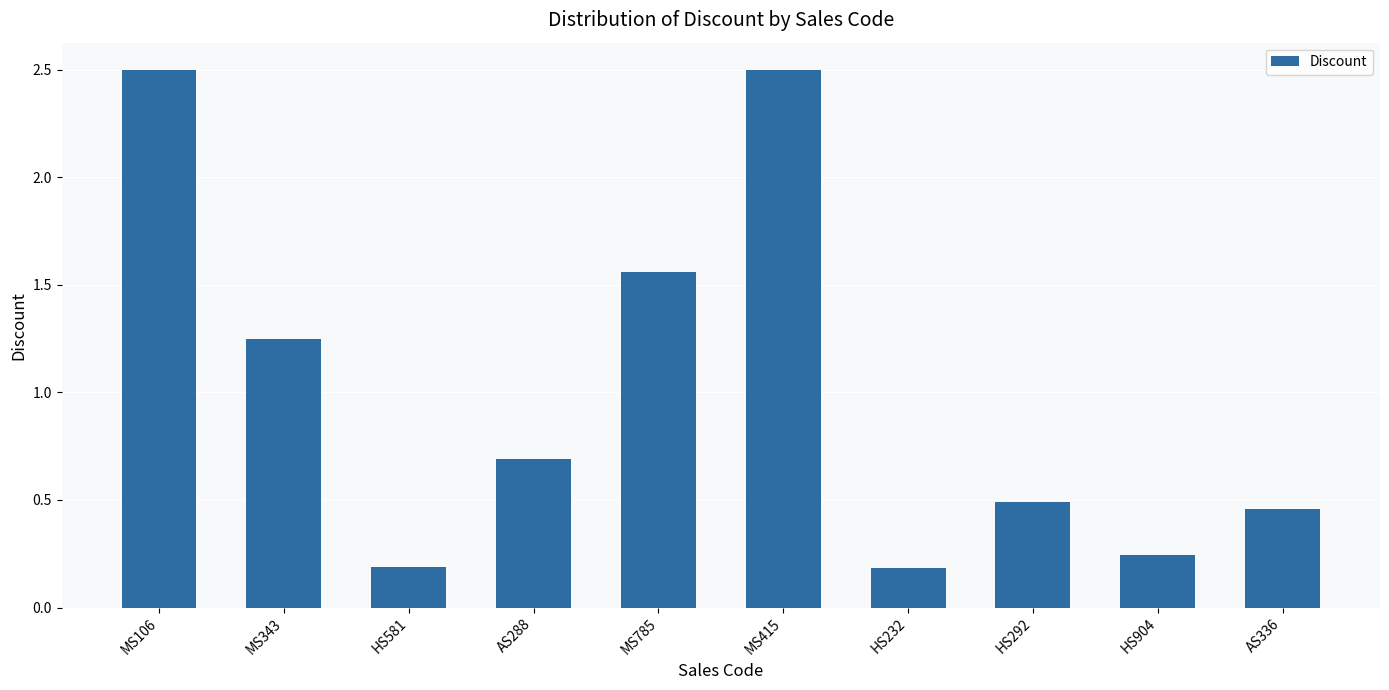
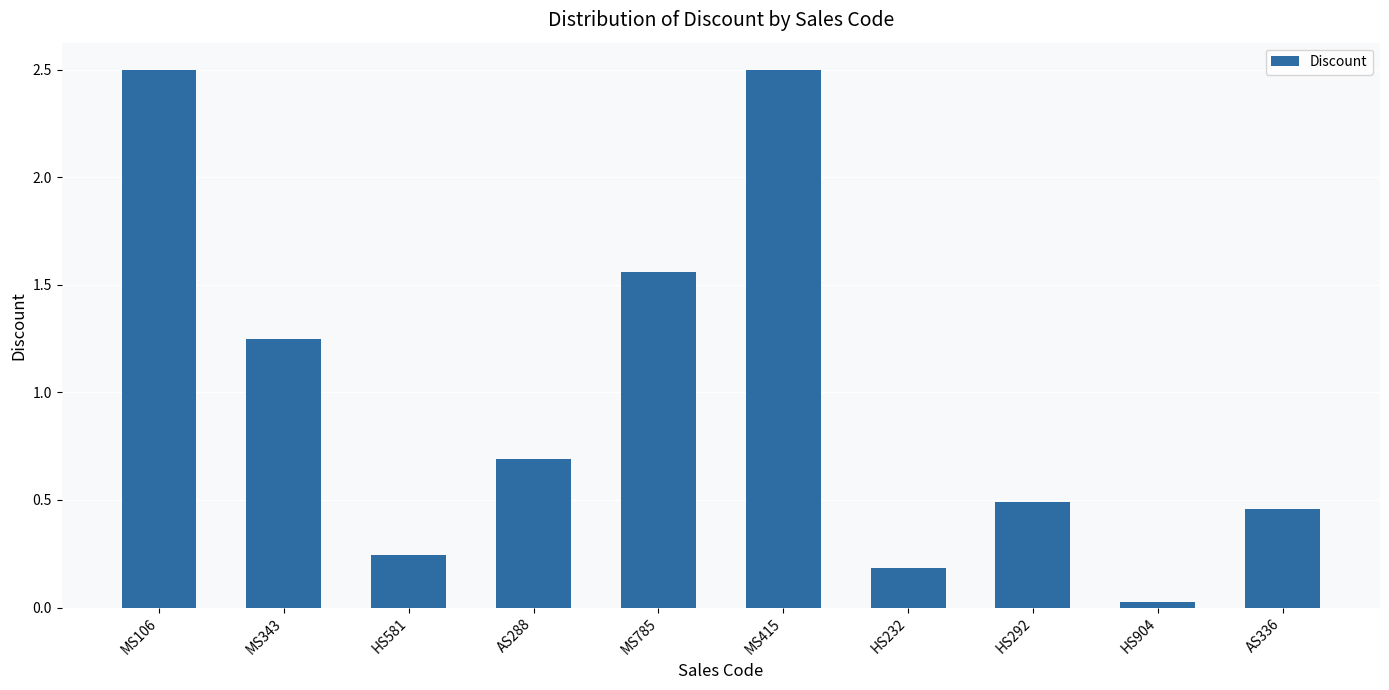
HS581: 0.19 -> 0.25
HS904: 0.25 -> 0.03
